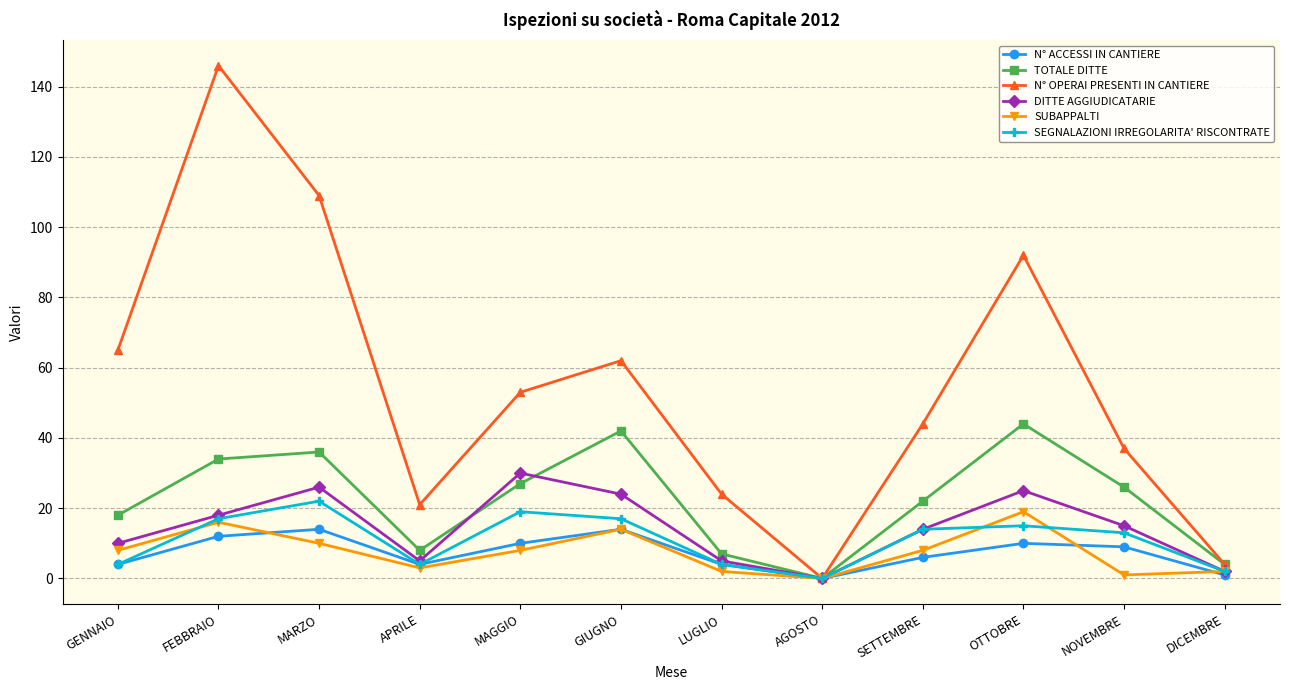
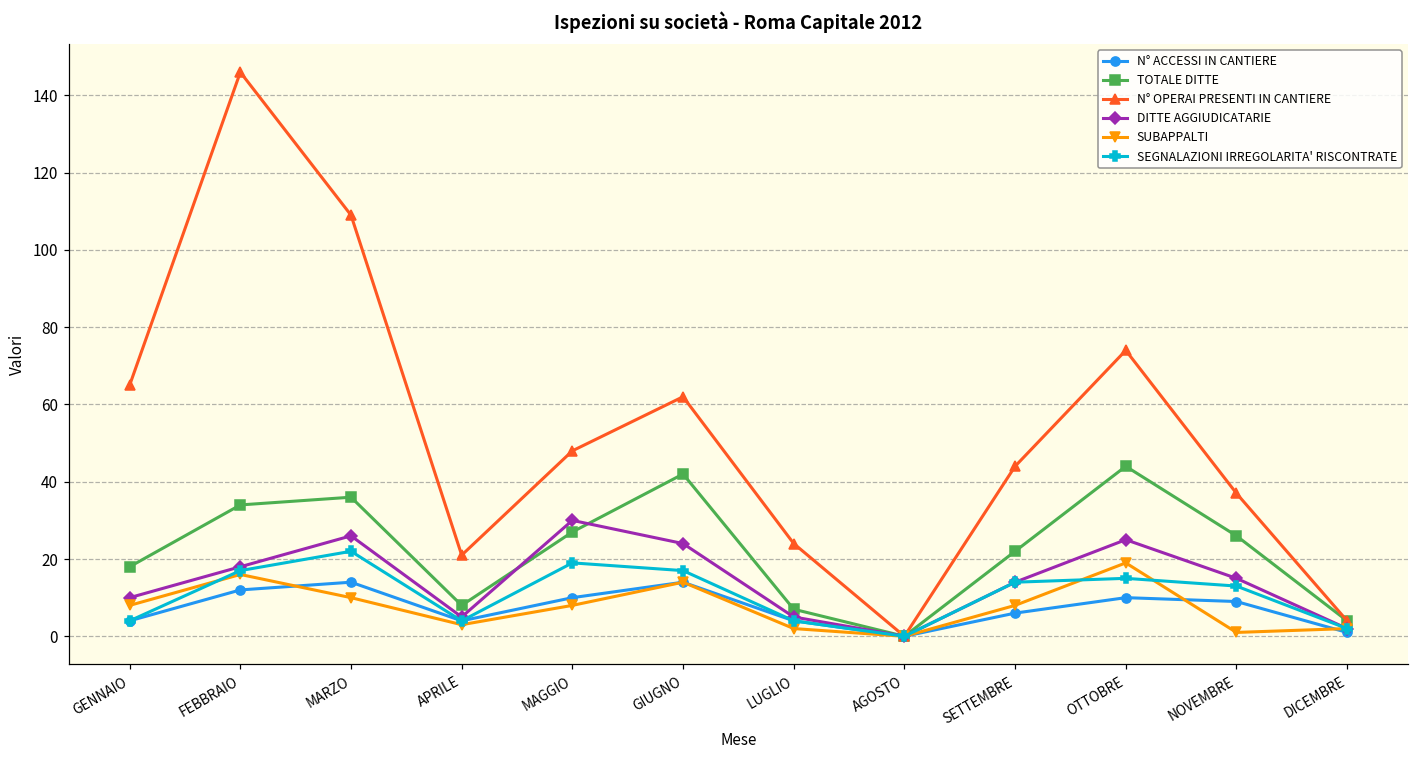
N° OPERAI PRESENTI IN CANTIERE, MAGGIO: 53 -> 48
N° OPERAI PRESENTI IN CANTIERE, OTTOBRE: 92 -> 74
